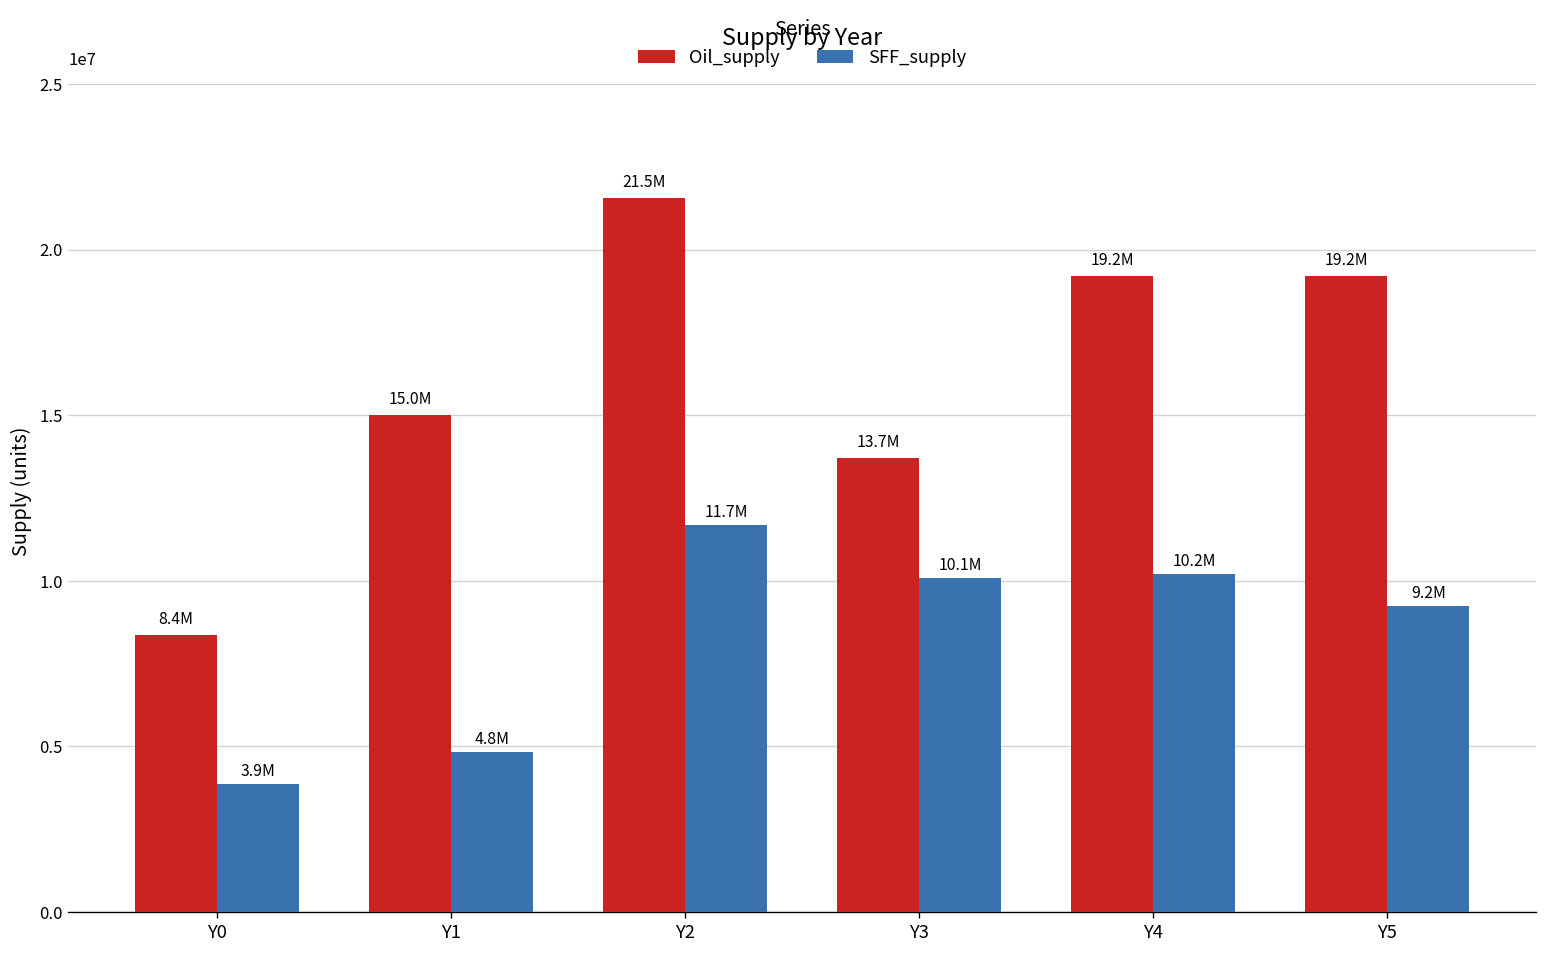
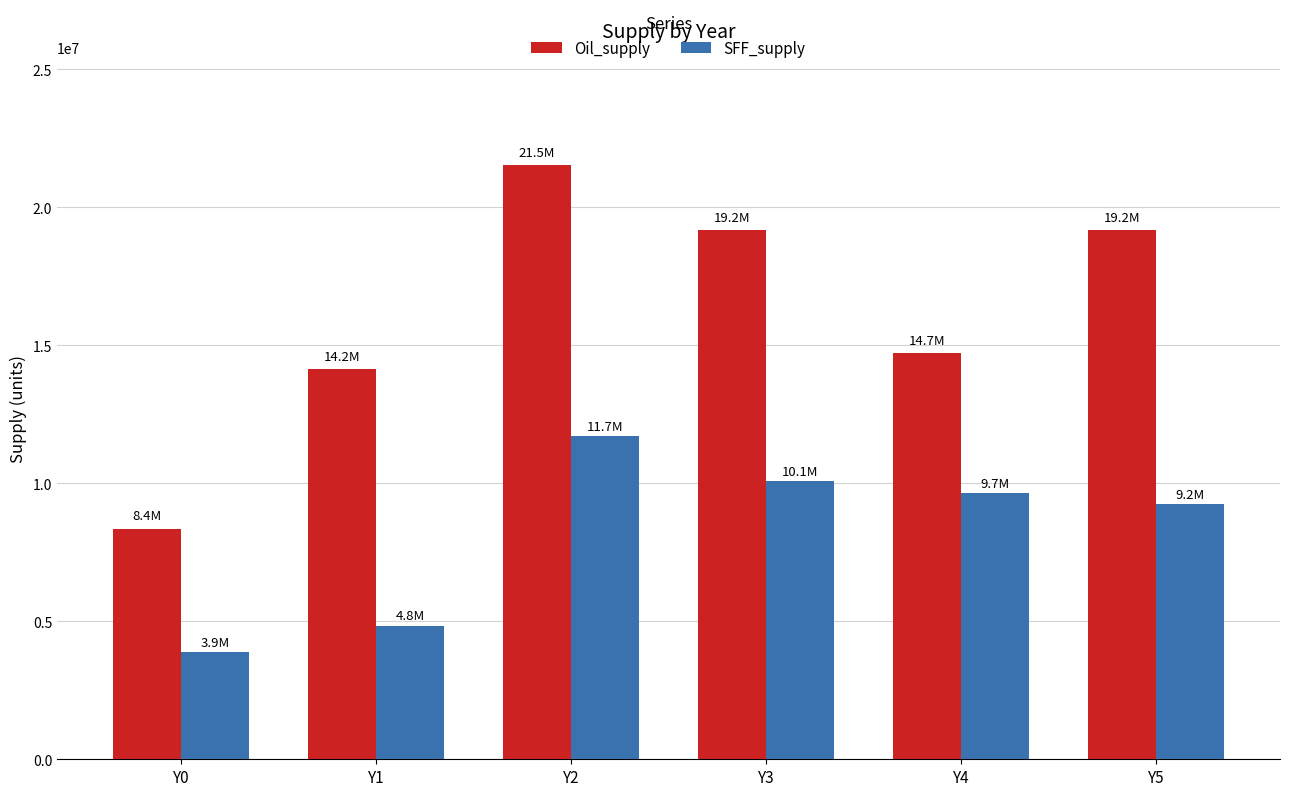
Oil_supply, Y1: 15.0M -> 14.2M
Oil_supply, Y3: 13.7M -> 19.2M
Oil_supply, Y4: 19.2M -> 14.7M
SFF_supply, Y4: 10.2M -> 9.7M
